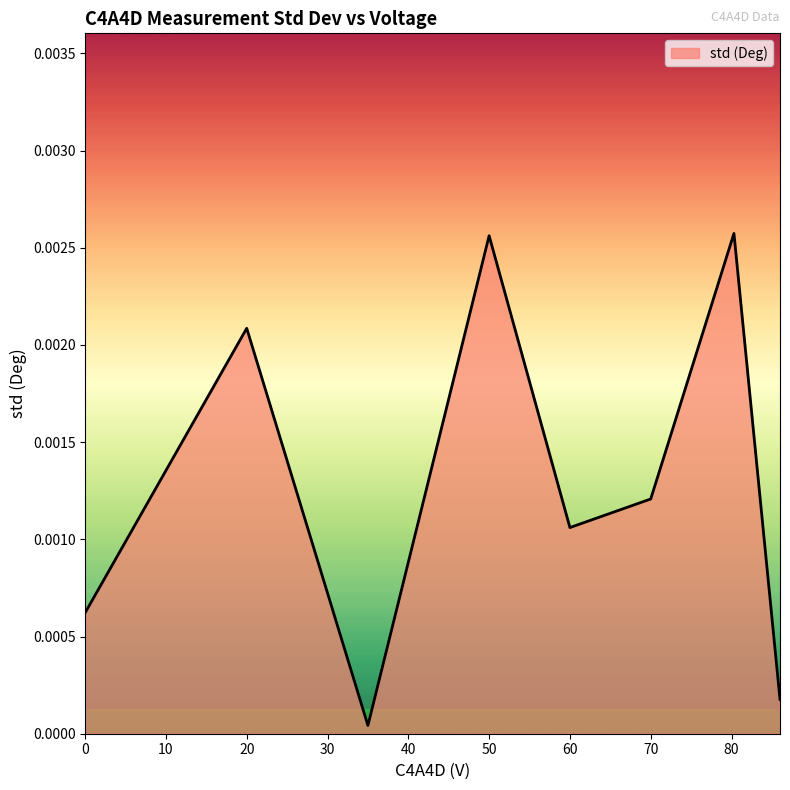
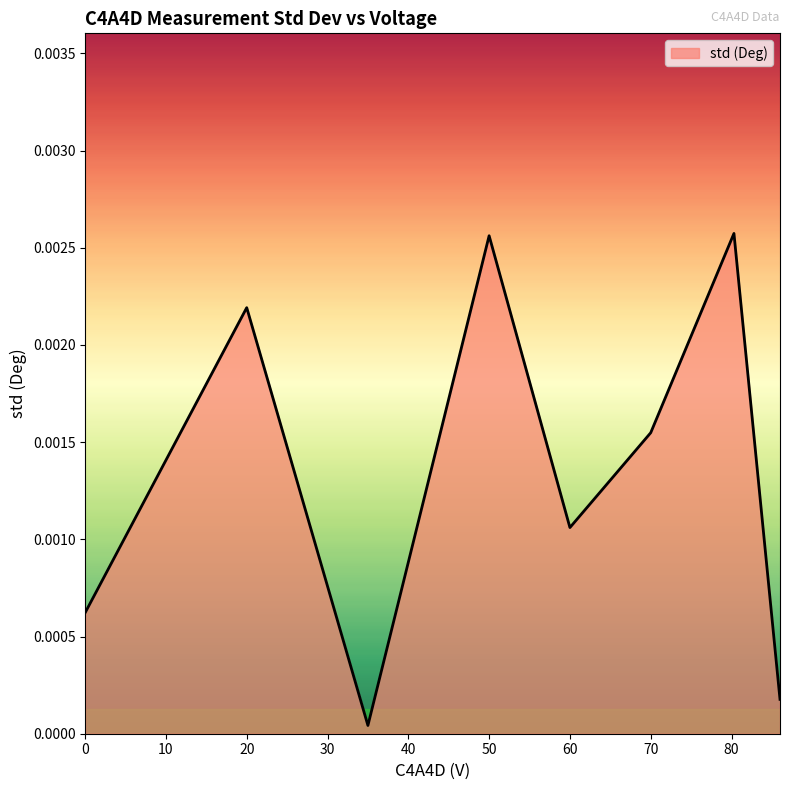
20: 0.00209 -> 0.00219
70: 0.00121 -> 0.00155
